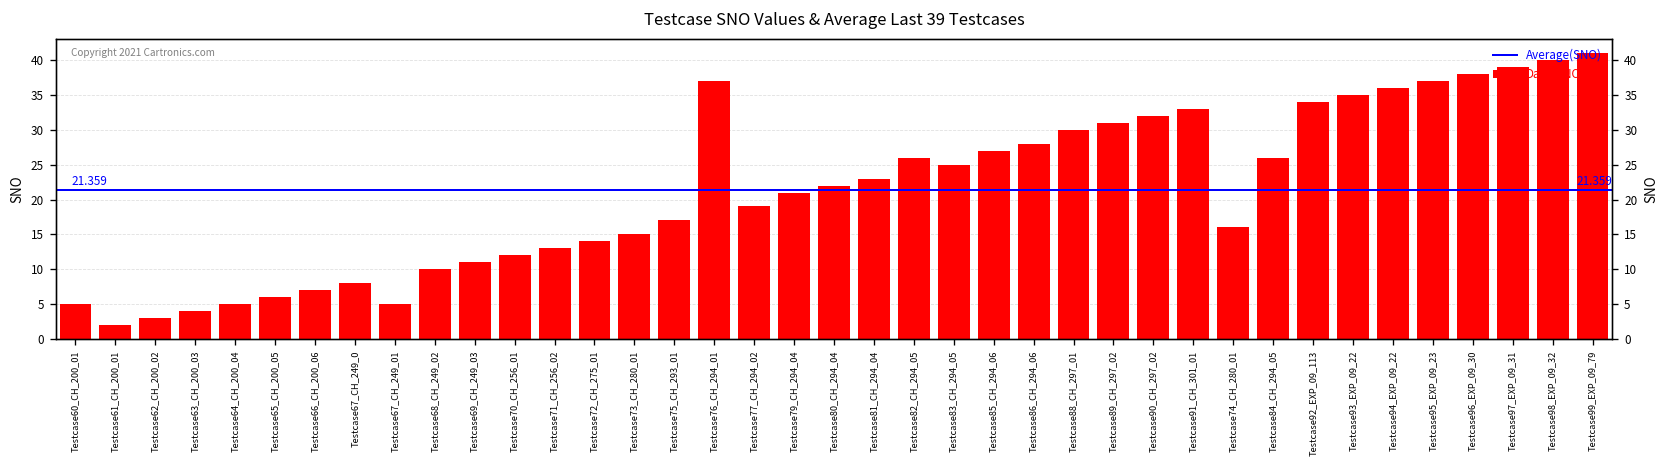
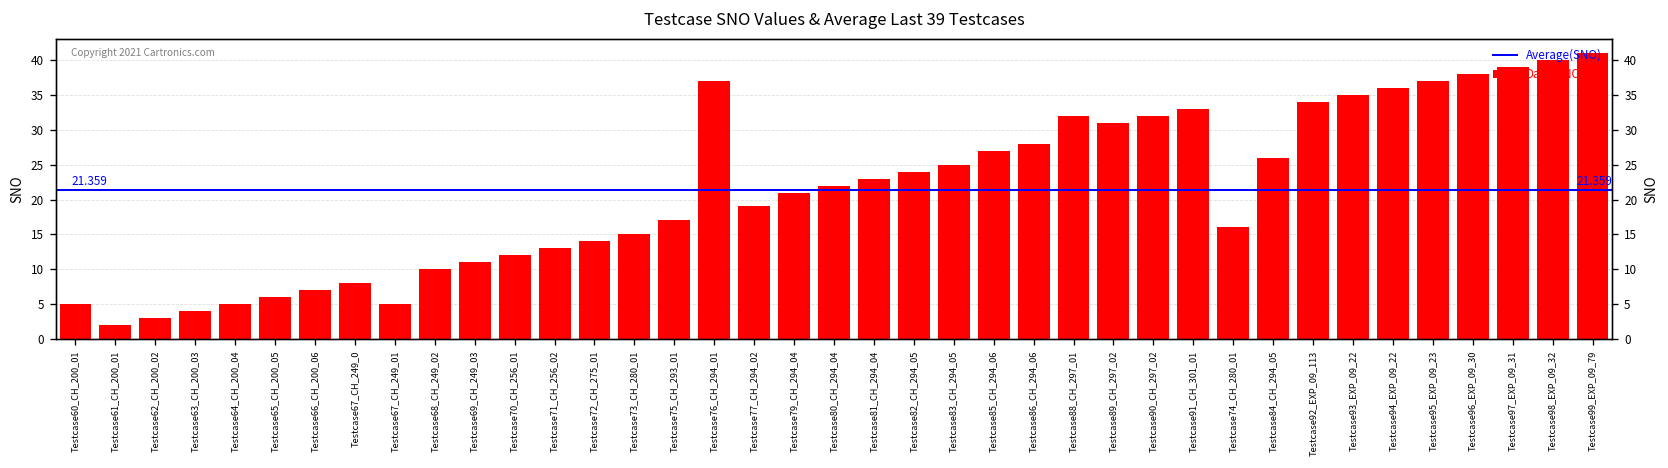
Testcase82_CH_294_05: 26 -> 24
Testcase88_CH_297_01: 30 -> 32
